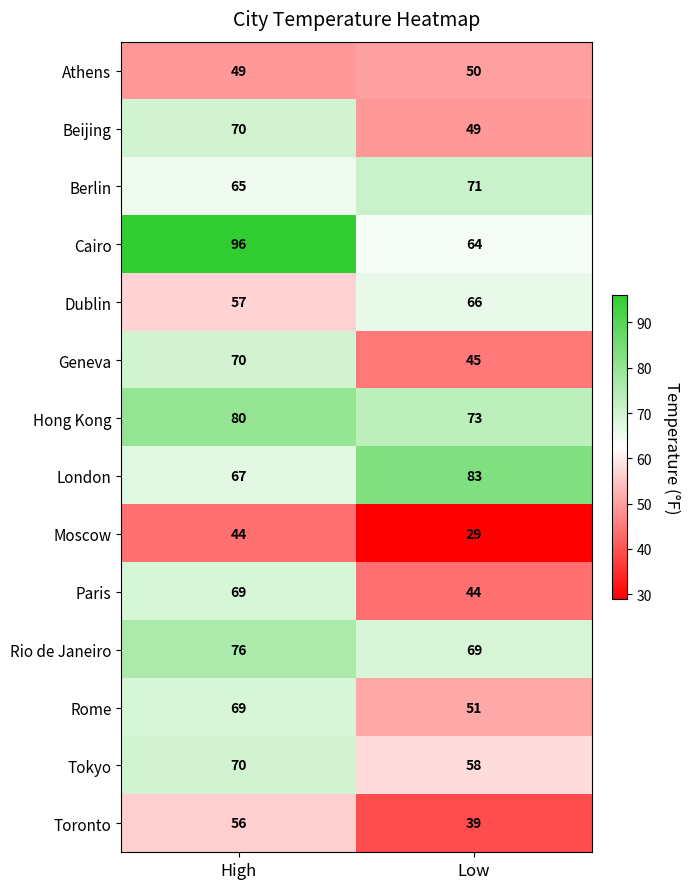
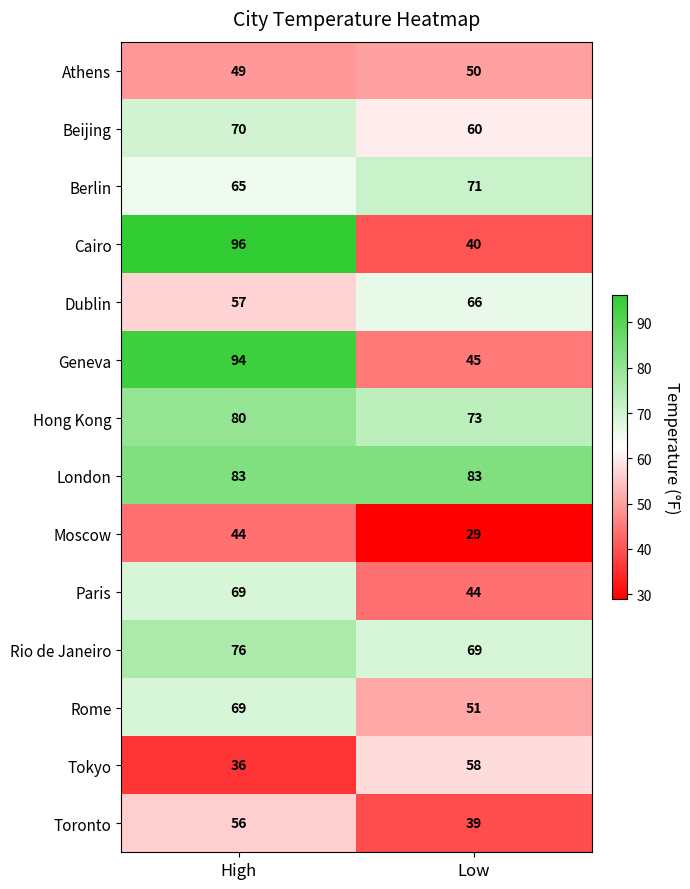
Beijing, Low: 49 -> 60
Cairo, Low: 64 -> 40
Geneva, High: 70 -> 94
London, High: 67 -> 83
Tokyo, High: 70 -> 36
